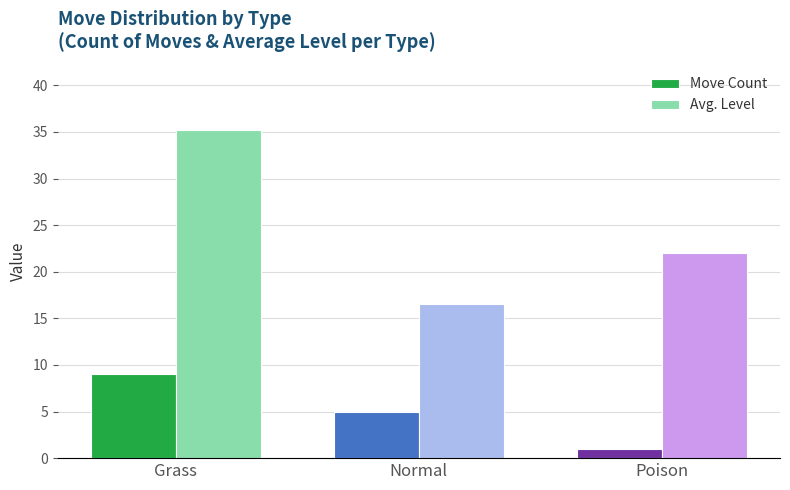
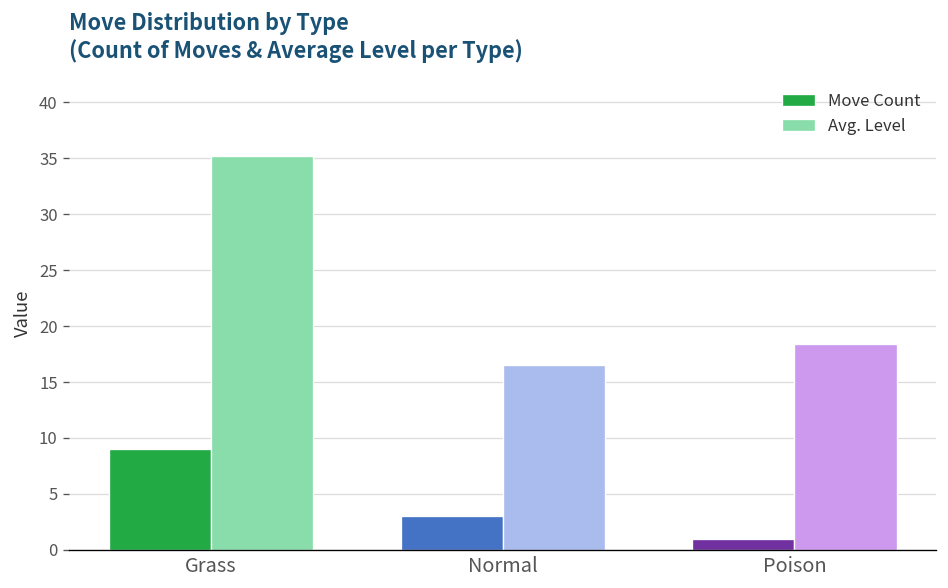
Move Count, Normal: 5 -> 3
Avg. Level, Poison: 22 -> 18
